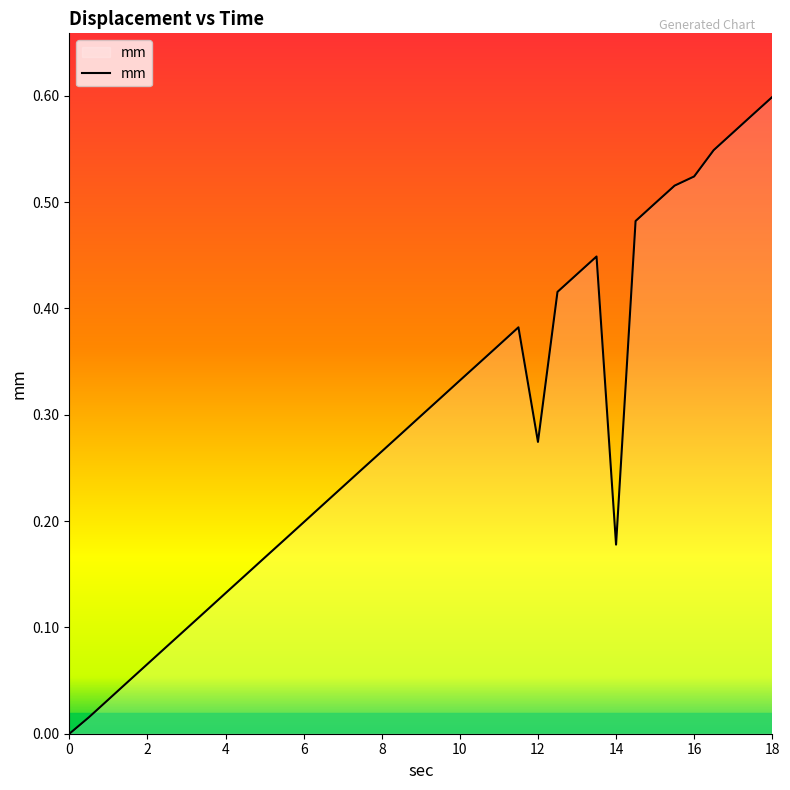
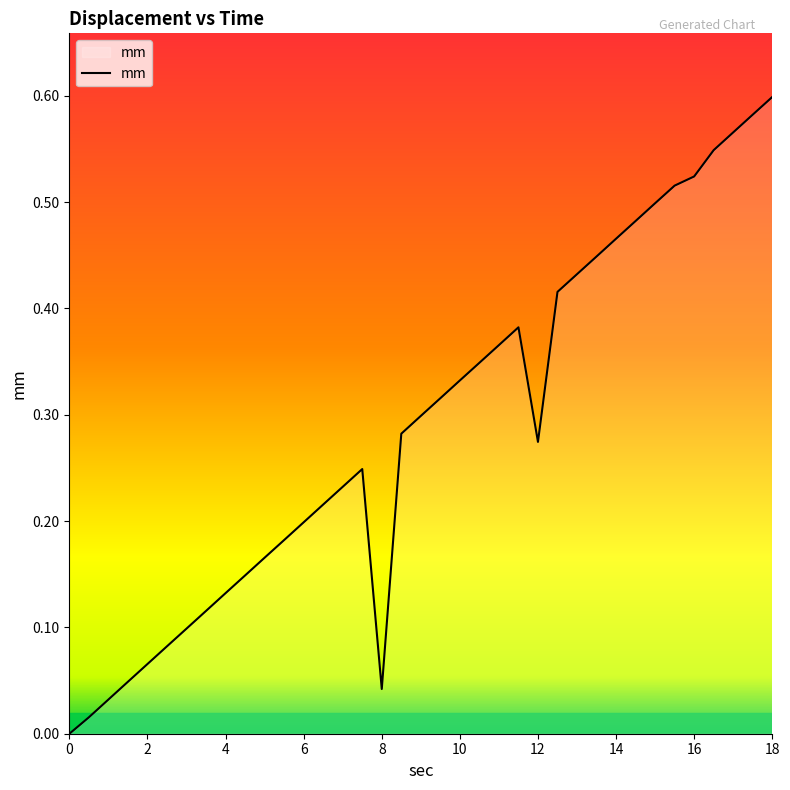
8: 0.266 -> 0.042
14: 0.178 -> 0.466
